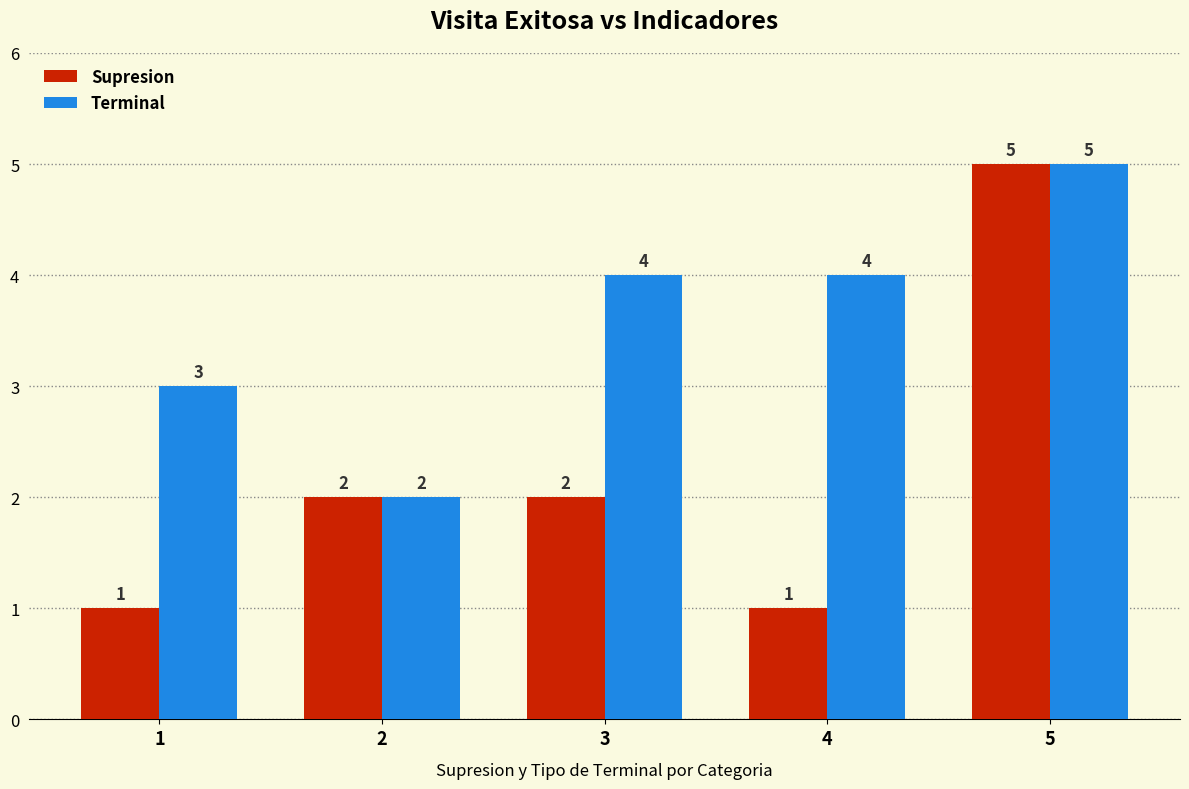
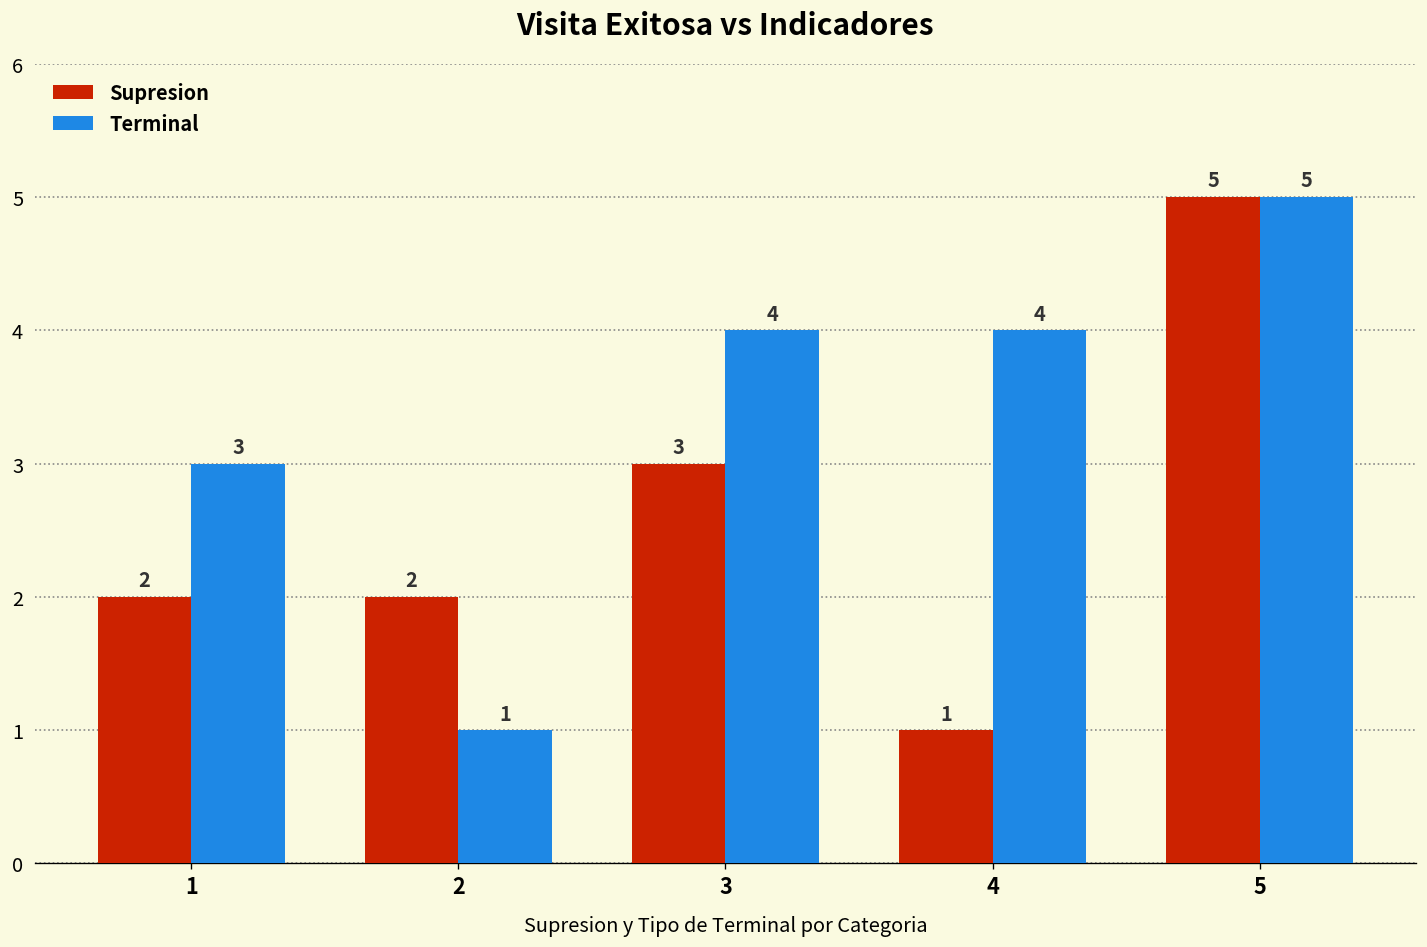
Supresion, 1: 1 -> 2
Terminal, 2: 2 -> 1
Supresion, 3: 2 -> 3
